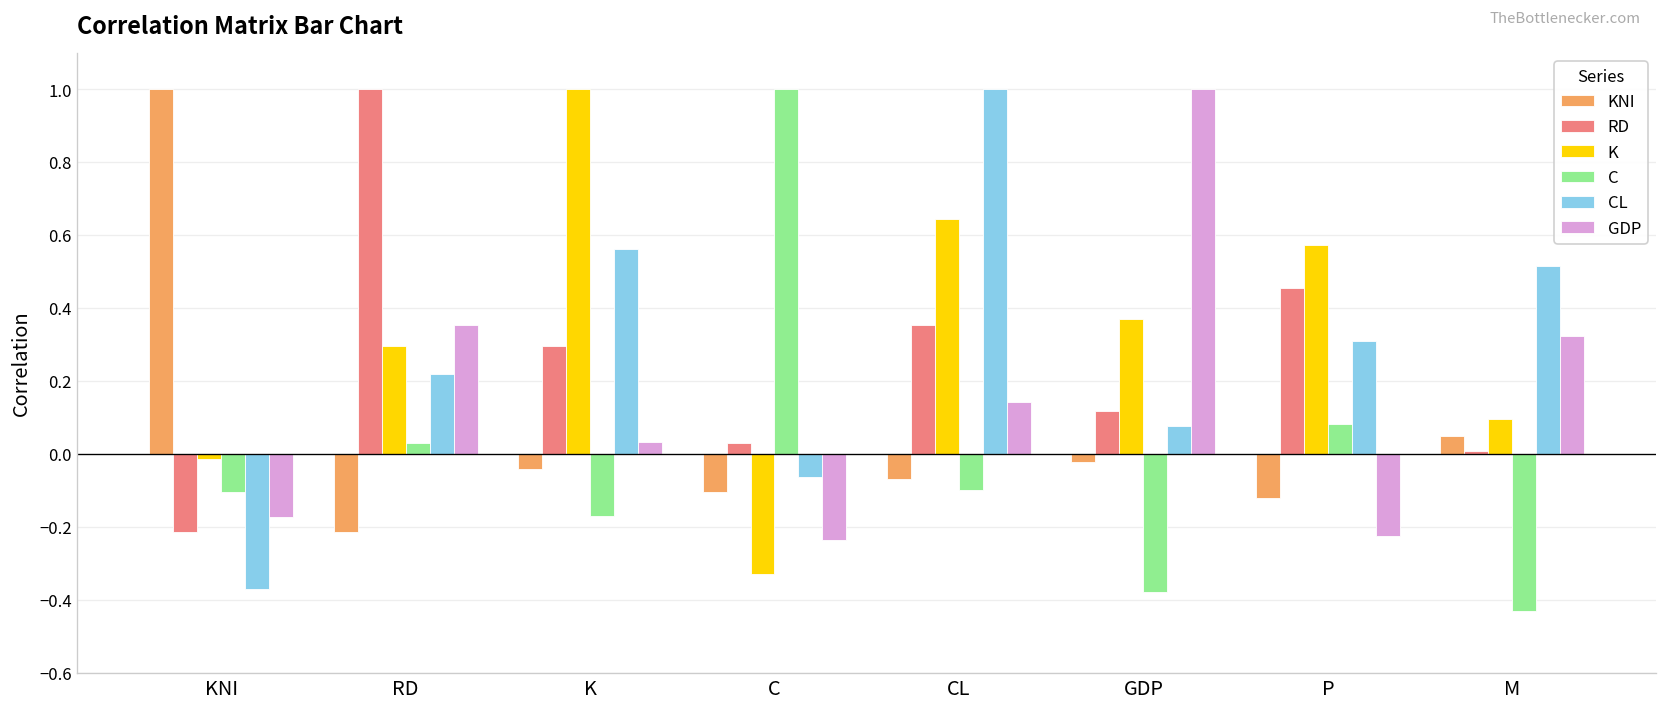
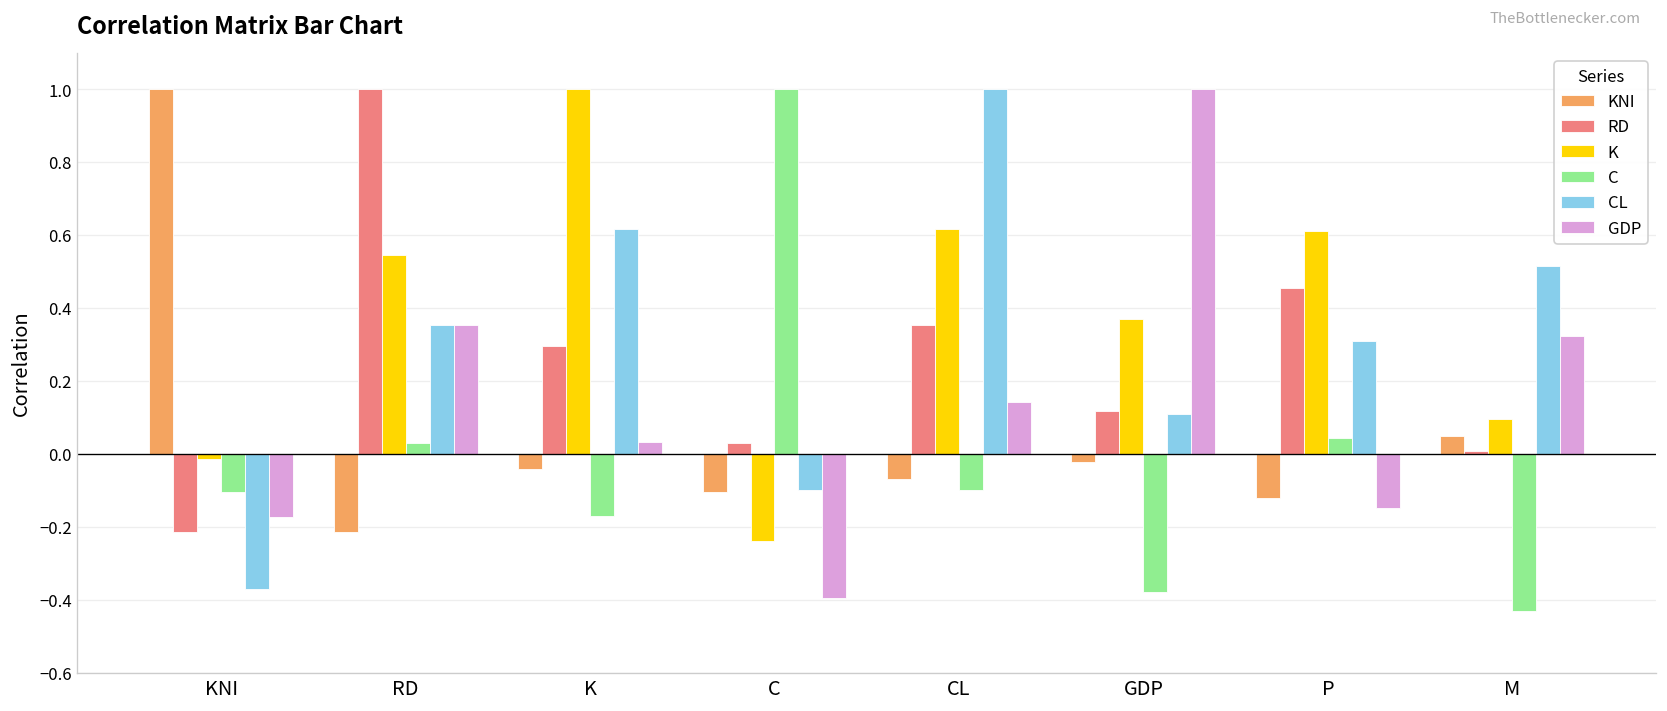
K, RD: 0.30 -> 0.55
CL, RD: 0.22 -> 0.35
CL, K: 0.56 -> 0.62
K, C: -0.33 -> -0.24
CL, C: -0.06 -> -0.10
GDP, C: -0.24 -> -0.39
K, CL: 0.64 -> 0.62
CL, GDP: 0.08 -> 0.11
K, P: 0.57 -> 0.61
C, P: 0.08 -> 0.04
GDP, P: -0.22 -> -0.15
